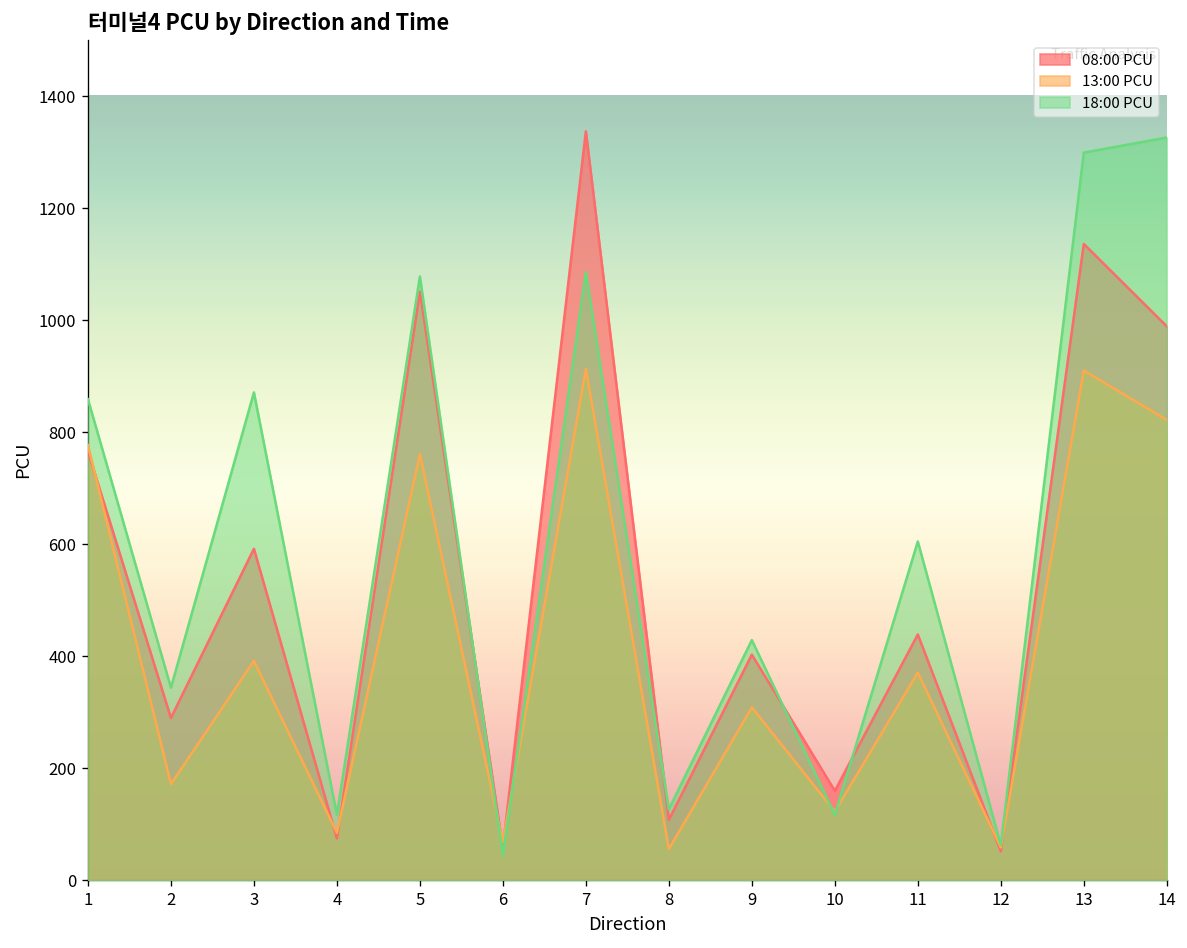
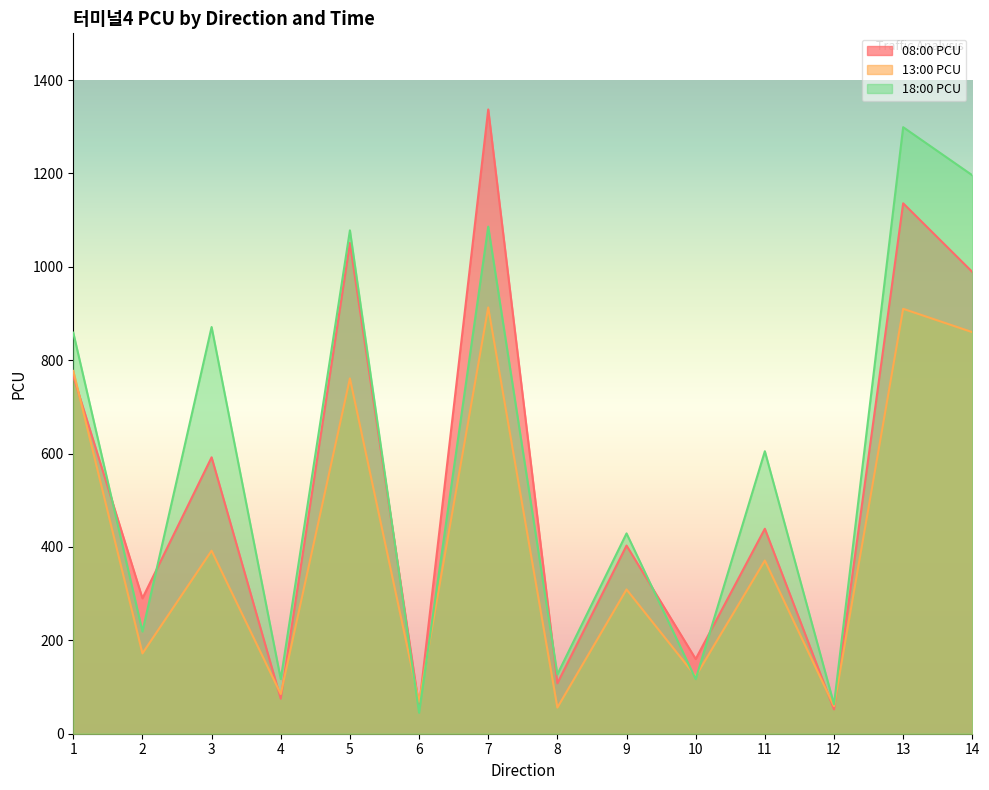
18:00 PCU, 2: 340 -> 220
13:00 PCU, 14: 820 -> 860
18:00 PCU, 14: 1330 -> 1200
